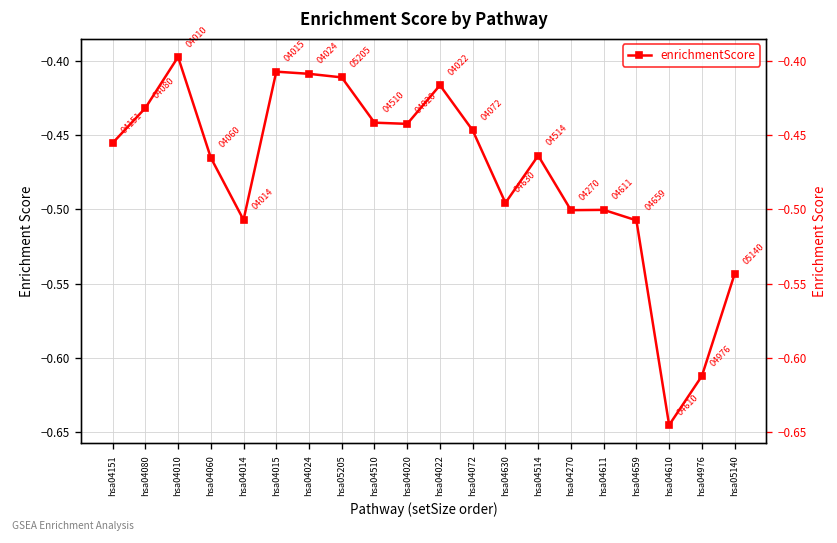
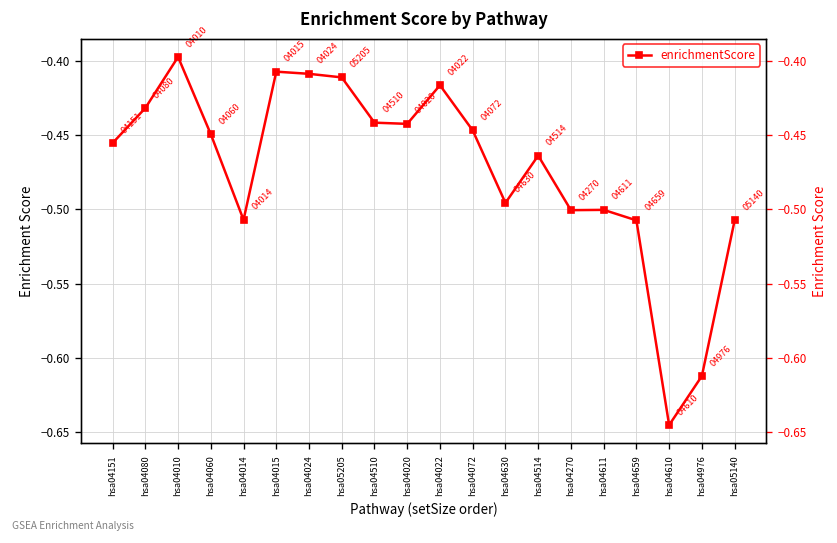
hsa04060: -0.465 -> -0.449
hsa05140: -0.543 -> -0.507
